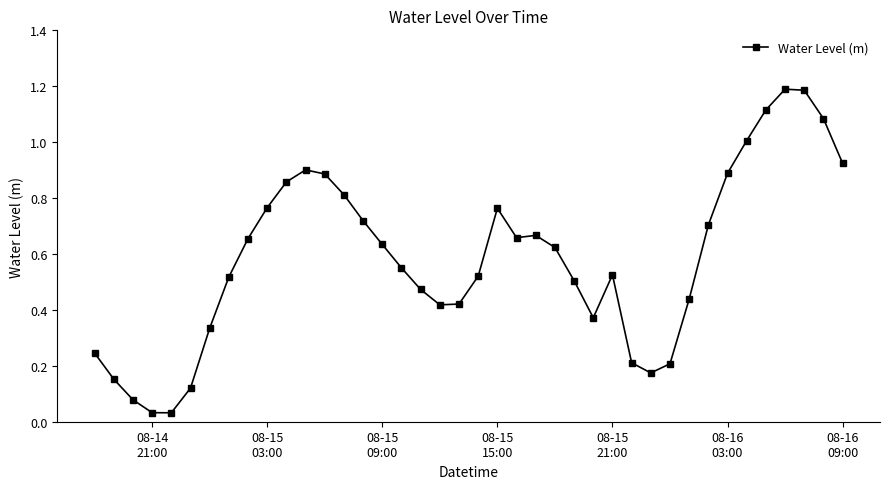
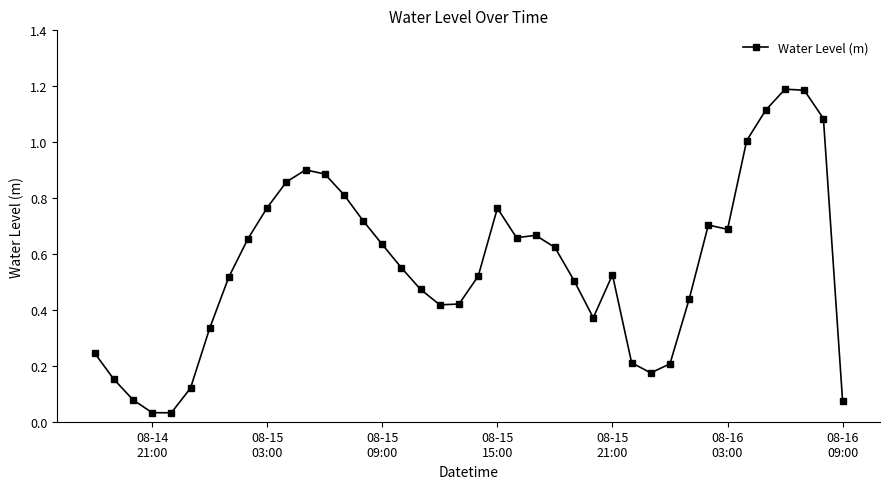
08-16 03:00: 0.89 -> 0.69
08-16 09:00: 0.92 -> 0.07
